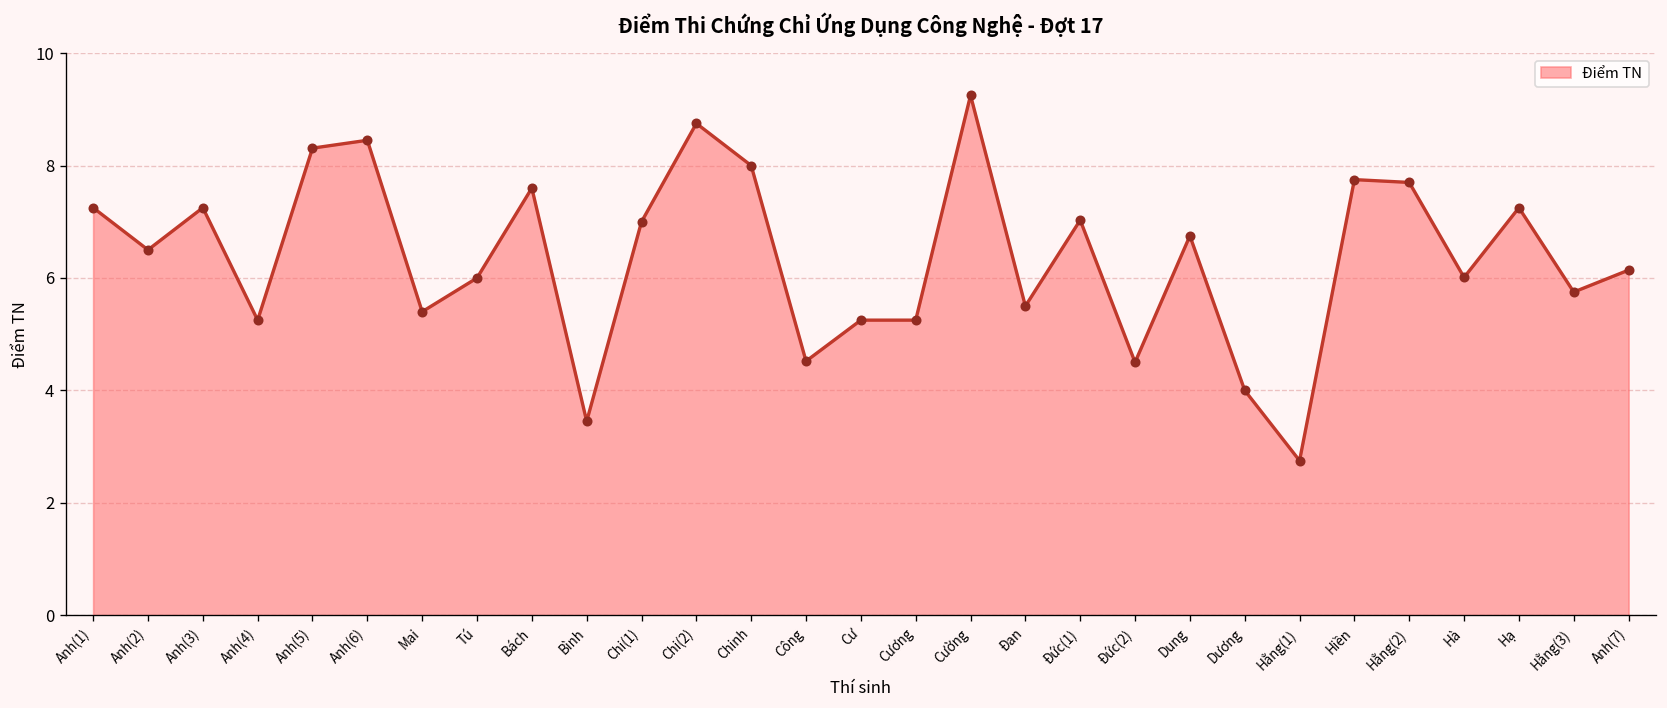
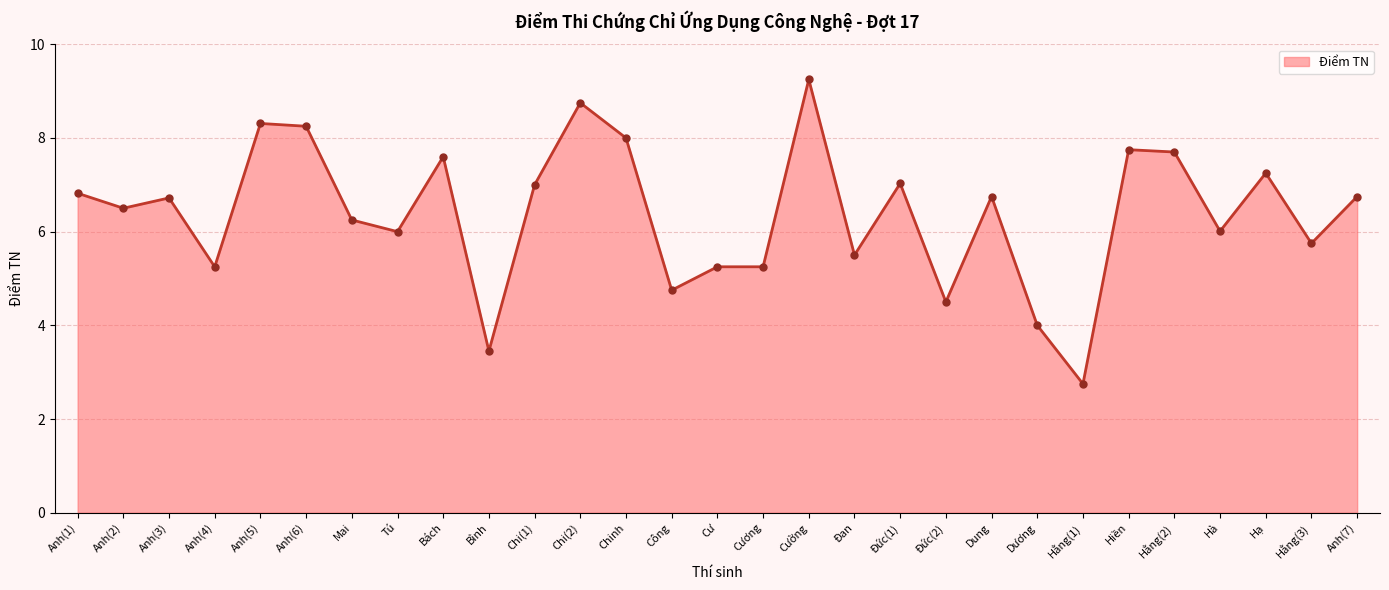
Anh(1): 7.3 -> 6.8
Anh(3): 7.3 -> 6.7
Anh(6): 8.5 -> 8.3
Mai: 5.4 -> 6.3
Công: 4.5 -> 4.8
Anh(7): 6.1 -> 6.8
